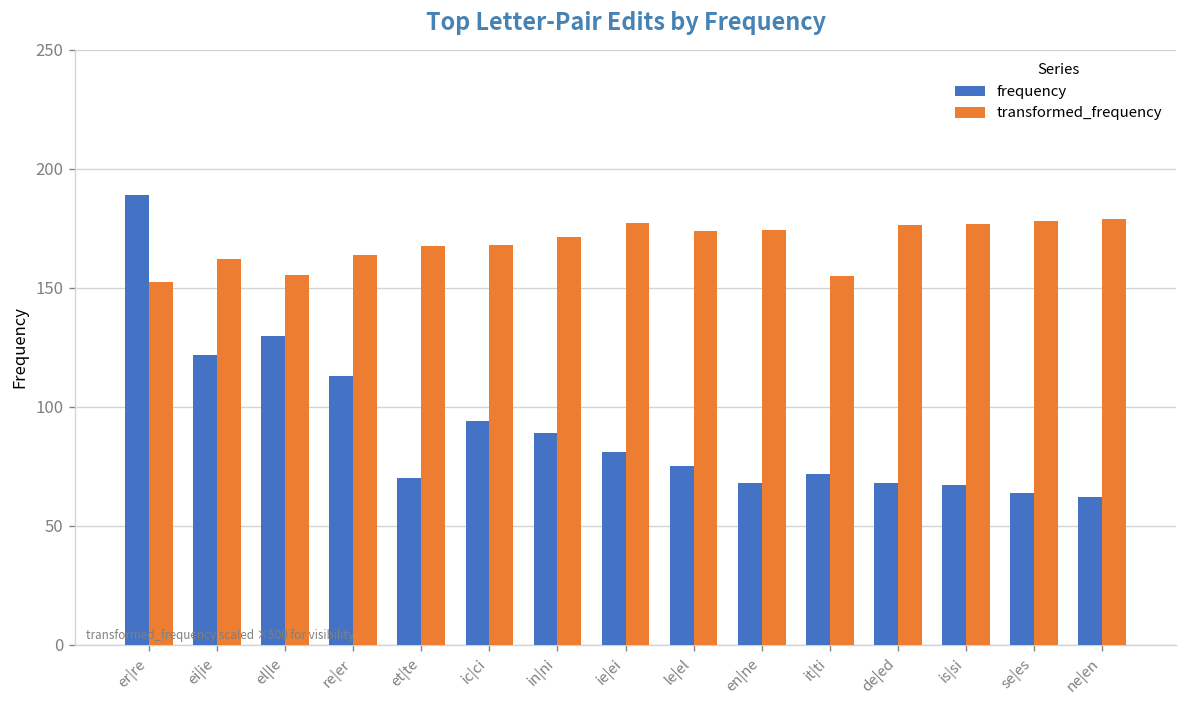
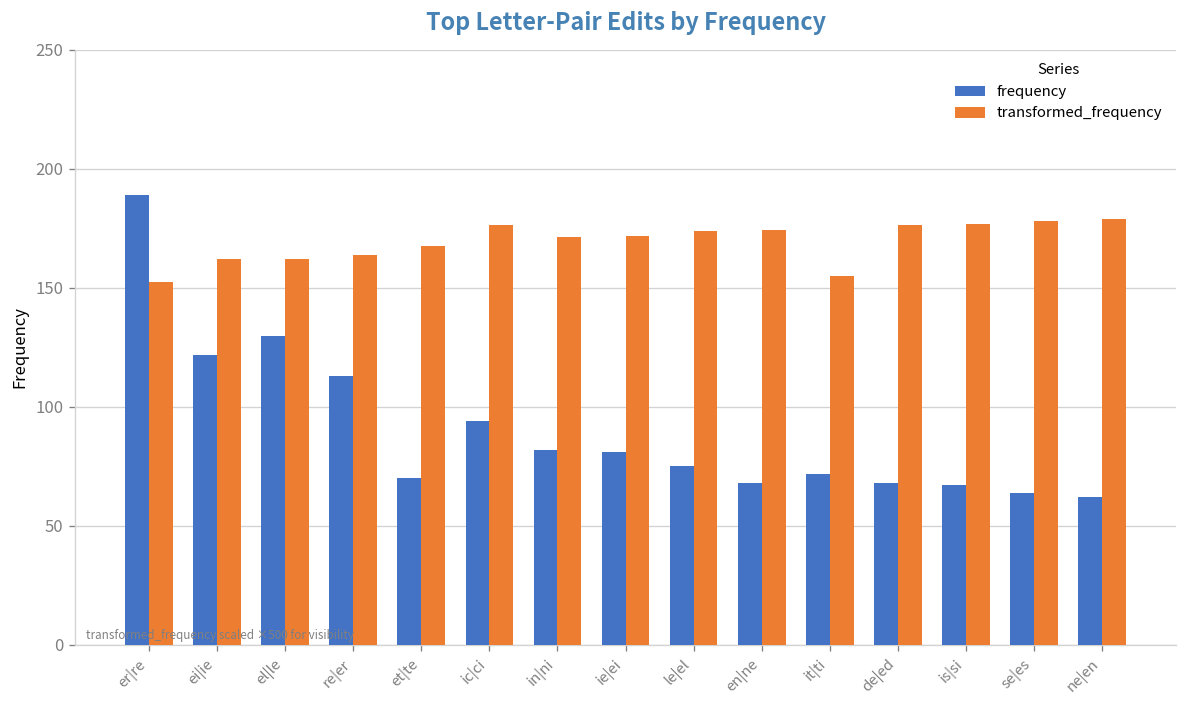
transformed_frequency, el|le: 156 -> 162
transformed_frequency, ic|ci: 168 -> 177
frequency, in|ni: 89 -> 82
transformed_frequency, ie|ei: 178 -> 172
